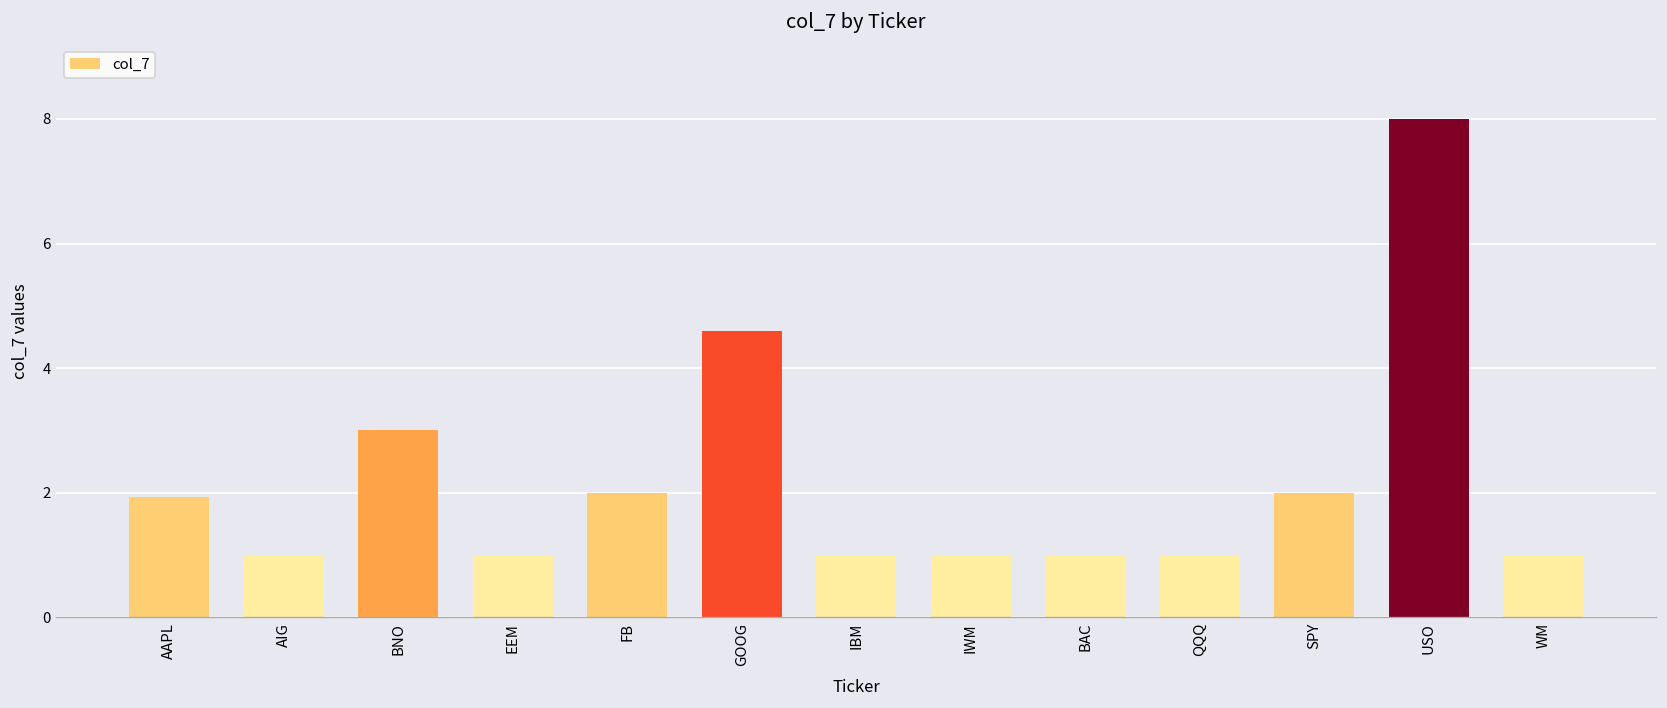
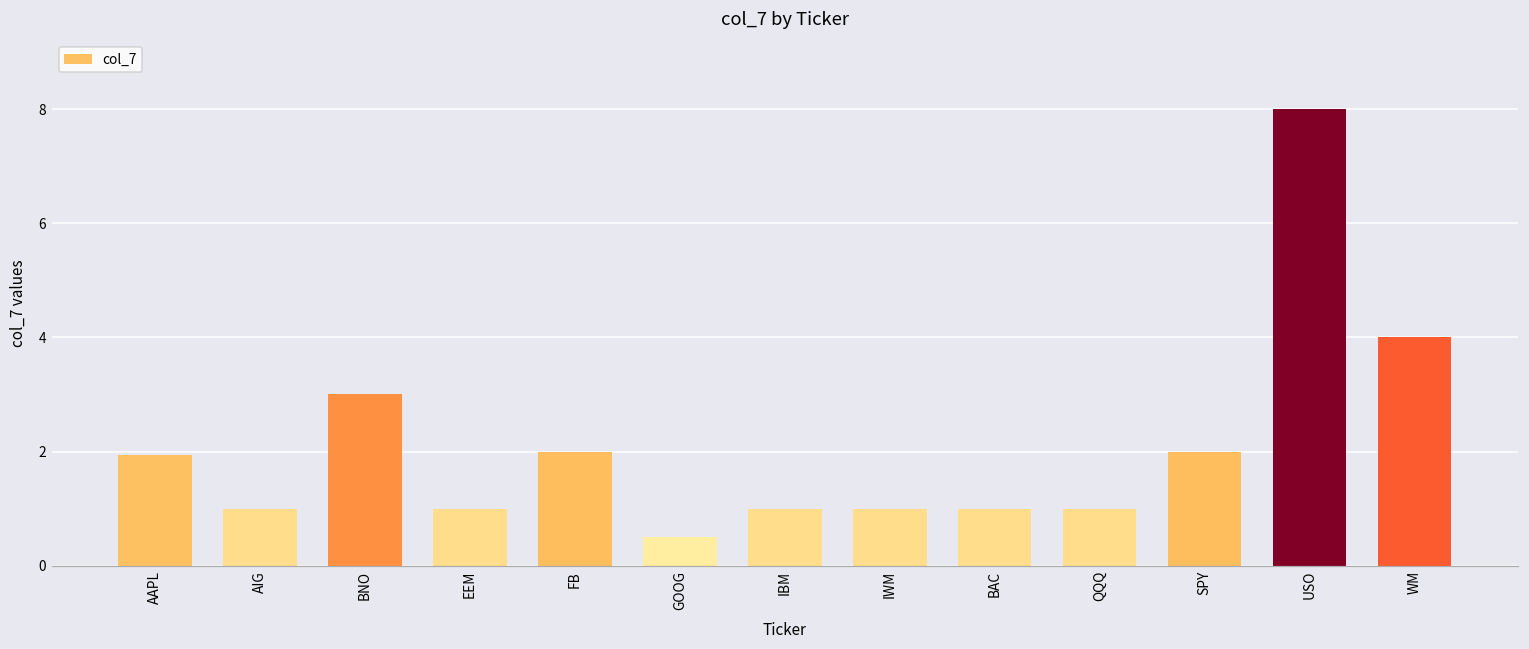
GOOG: 4.6 -> 0.5
WM: 1 -> 4
